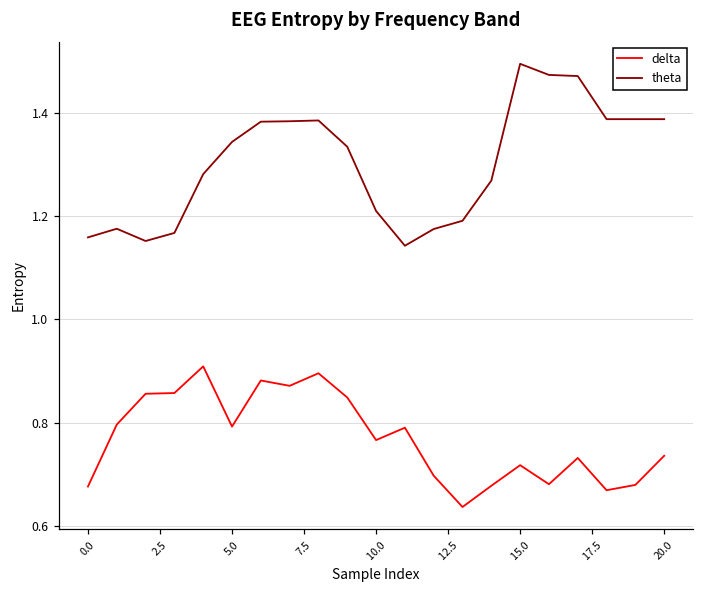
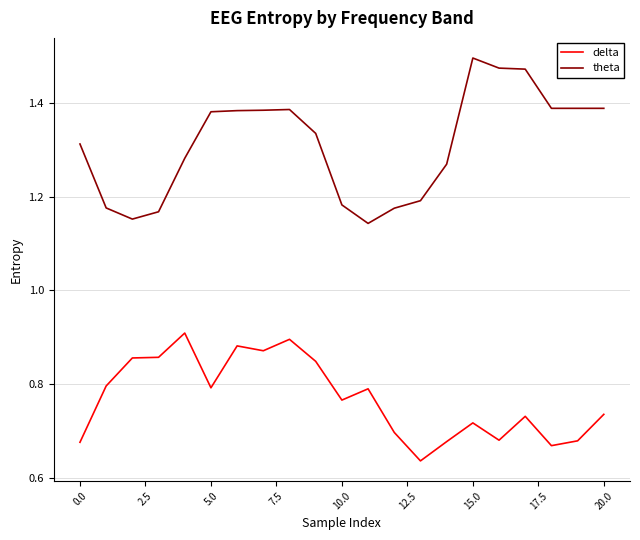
theta, 0.0: 1.16 -> 1.31
theta, 5.0: 1.34 -> 1.38
theta, 10.0: 1.21 -> 1.18
